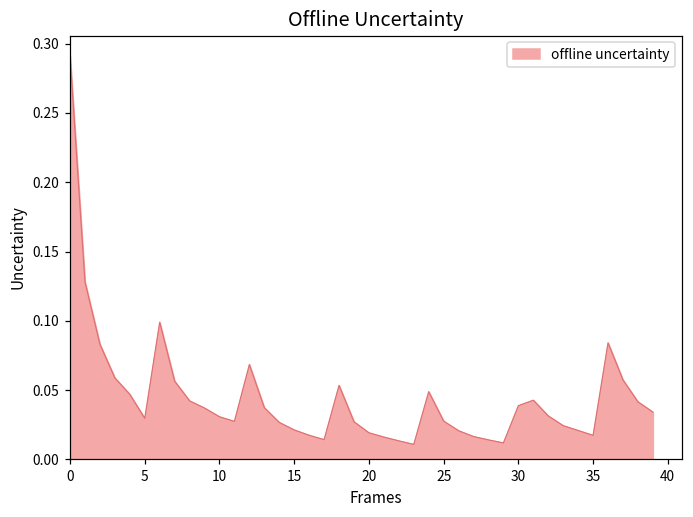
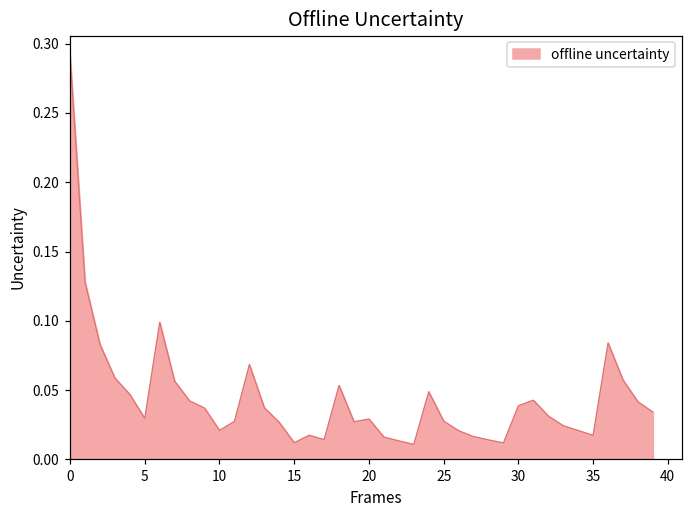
10: 0.031 -> 0.021
15: 0.021 -> 0.012
20: 0.019 -> 0.029
